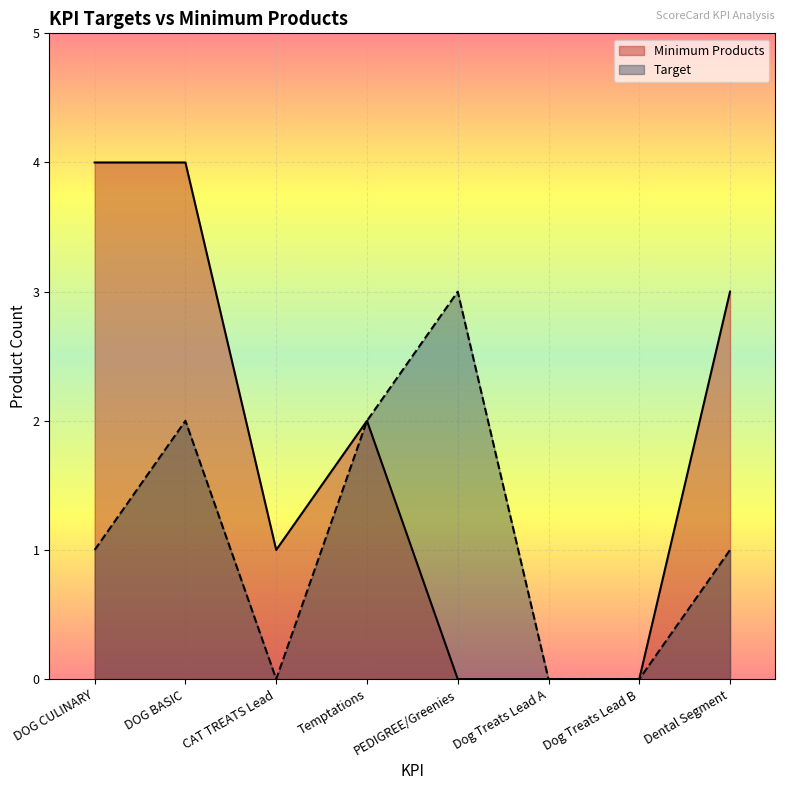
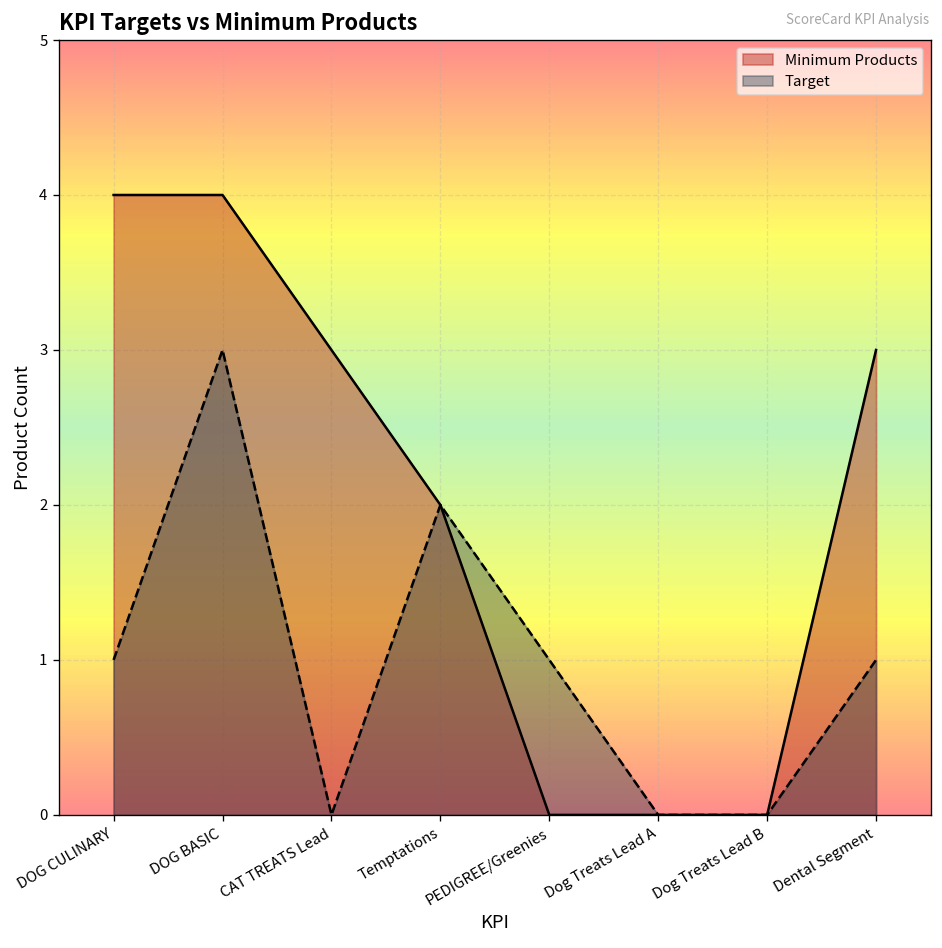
Target, DOG BASIC: 2 -> 3
Minimum Products, CAT TREATS Lead: 1 -> 3
Target, PEDIGREE/Greenies: 3 -> 1
